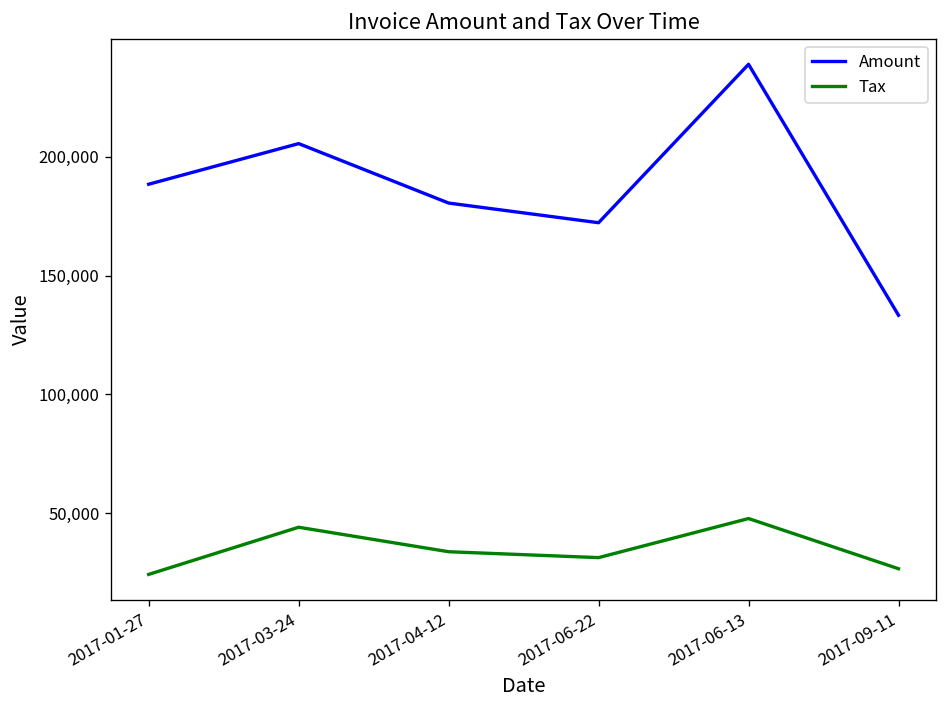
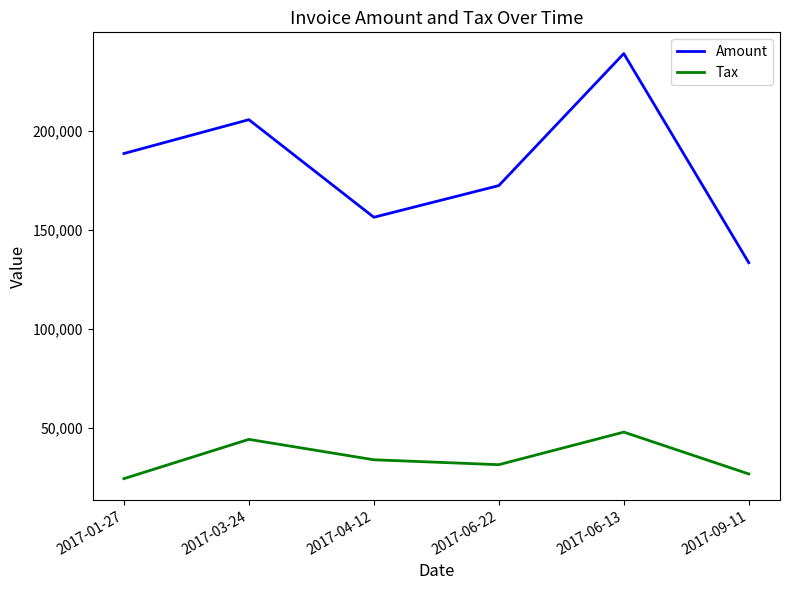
Amount, 2017-04-12: 180,000 -> 156,000
